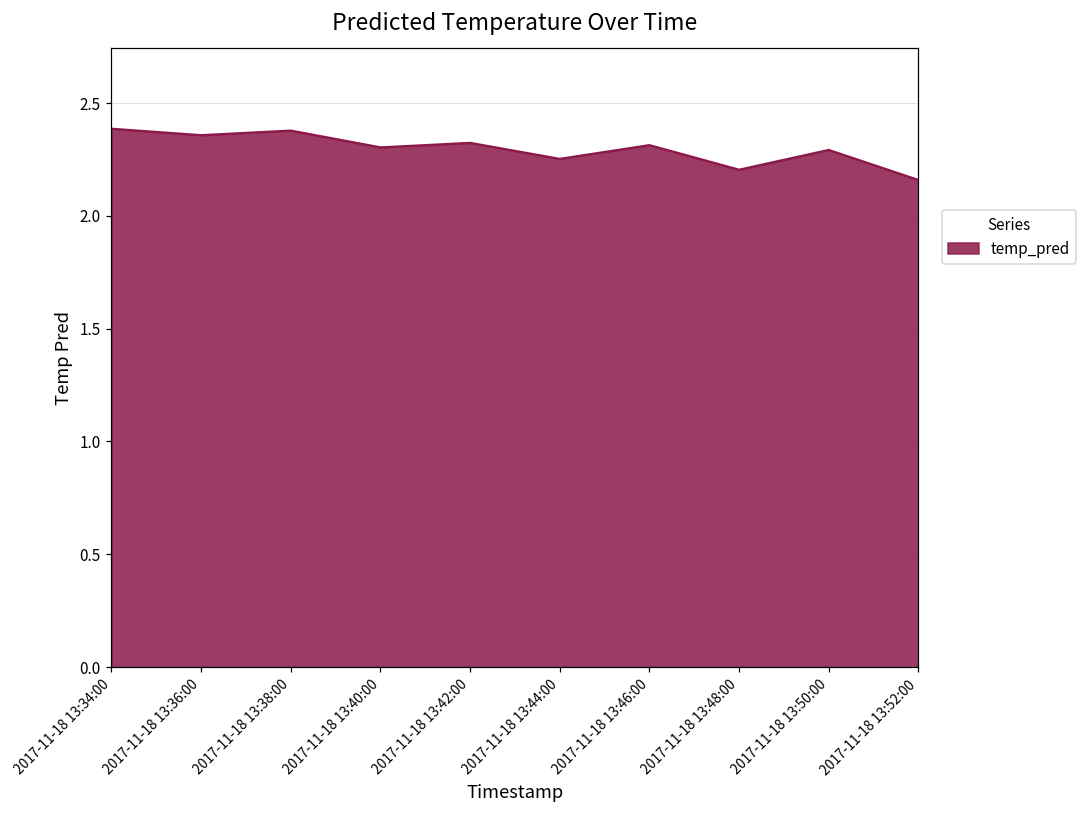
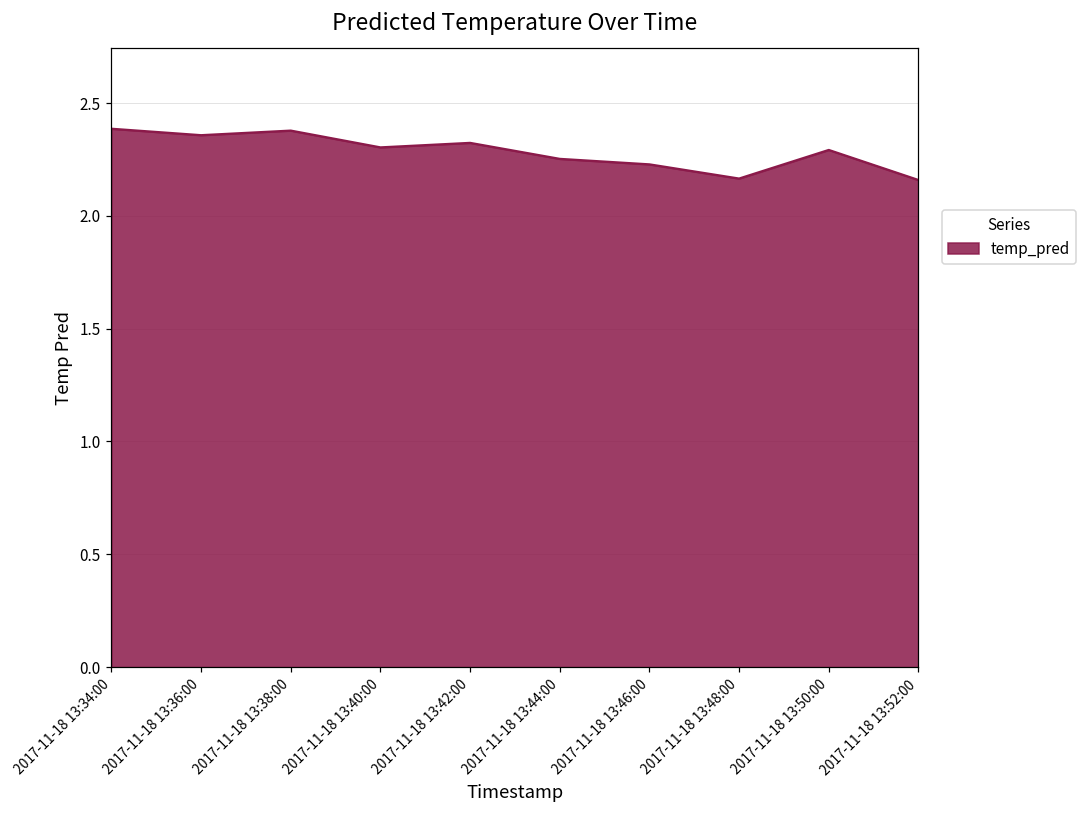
2017-11-18 13:46:00: 2.31 -> 2.23
2017-11-18 13:48:00: 2.20 -> 2.17
